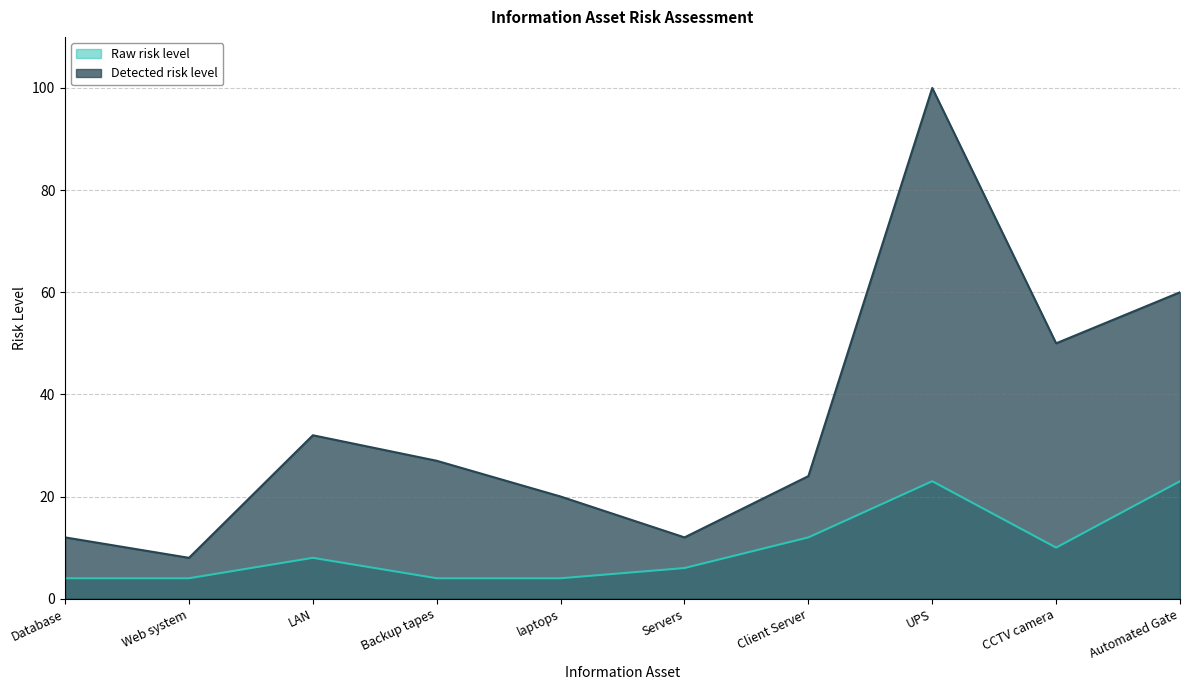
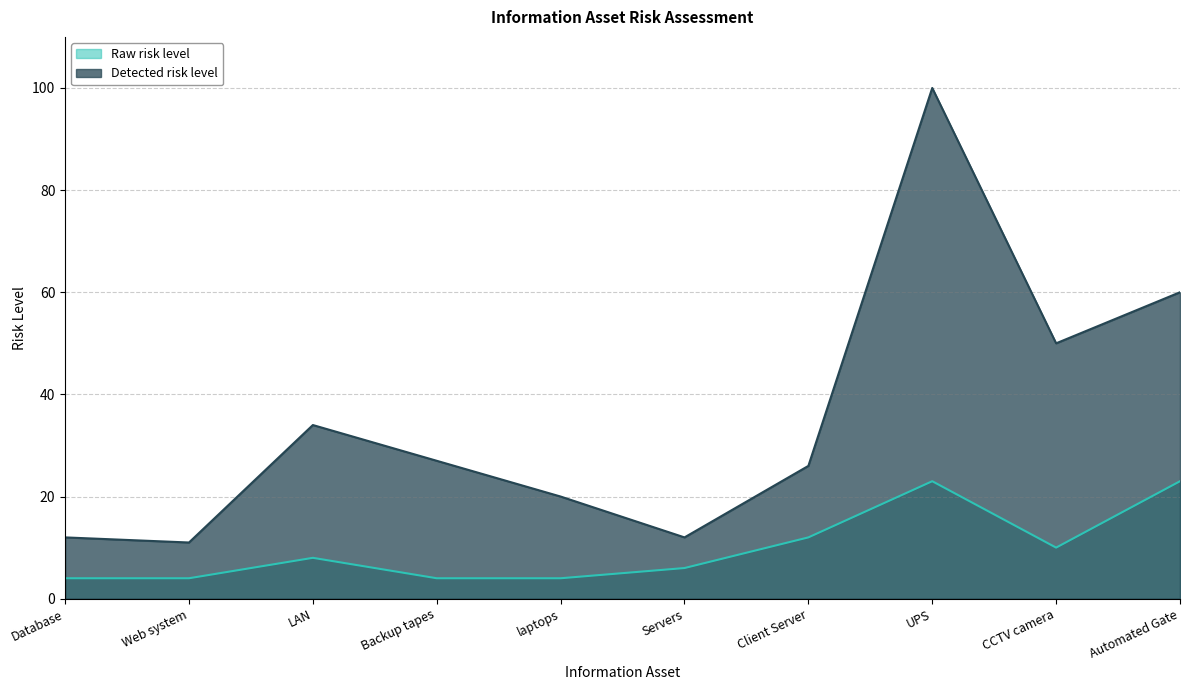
Detected risk level, Web system: 8 -> 11
Detected risk level, LAN: 32 -> 34
Detected risk level, Client Server: 24 -> 26
